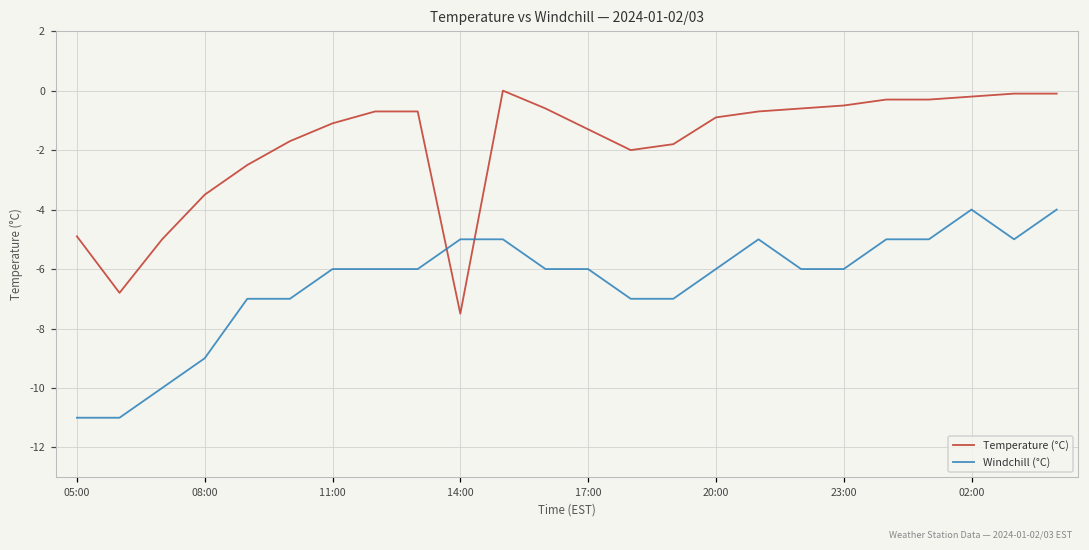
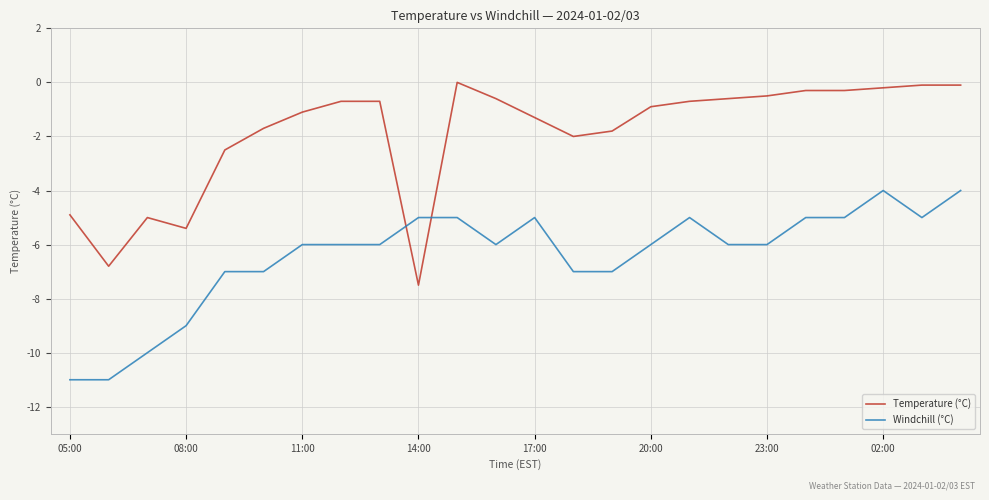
Temperature (°C), 08:00: -3.5 -> -5.4
Windchill (°C), 17:00: -6 -> -5
